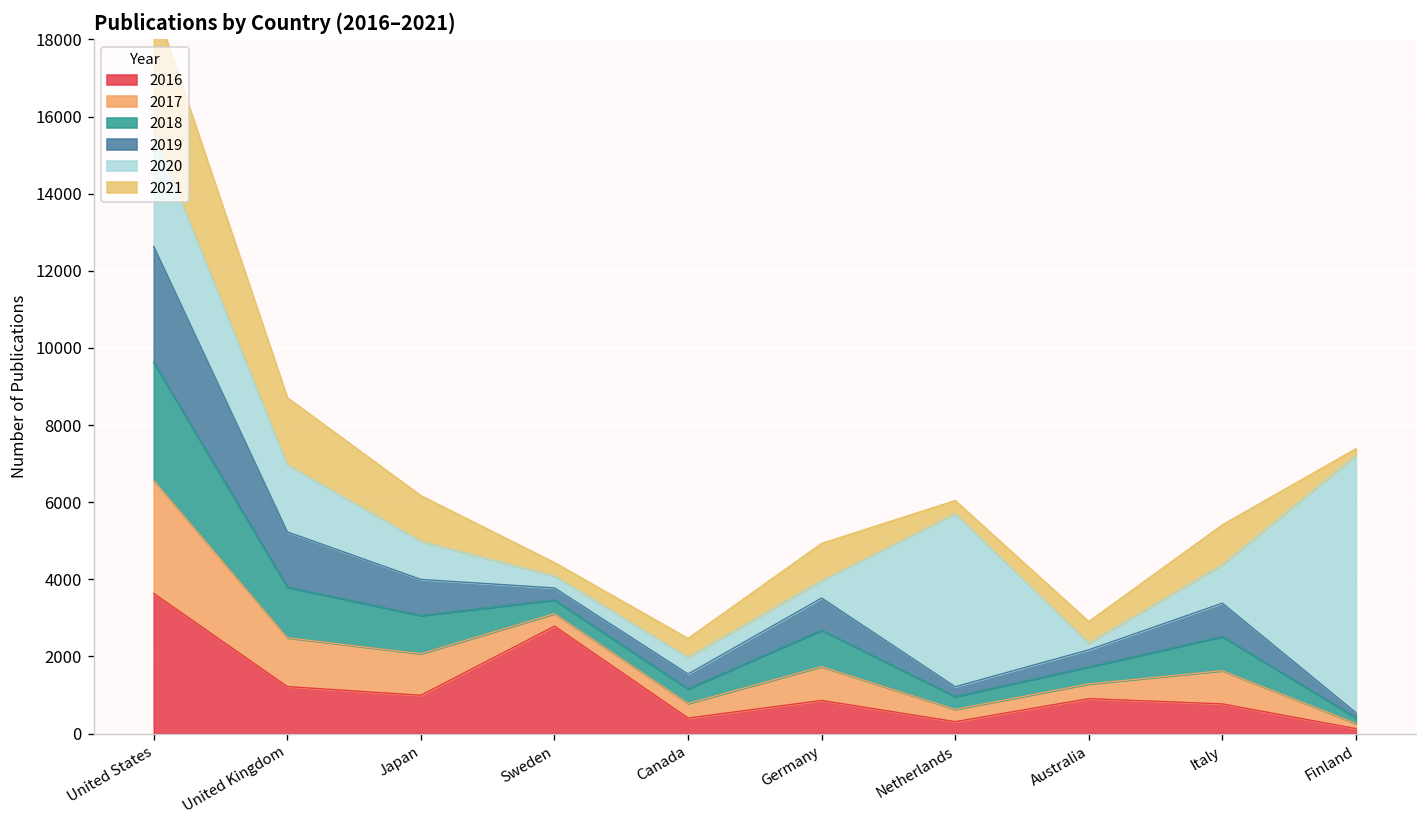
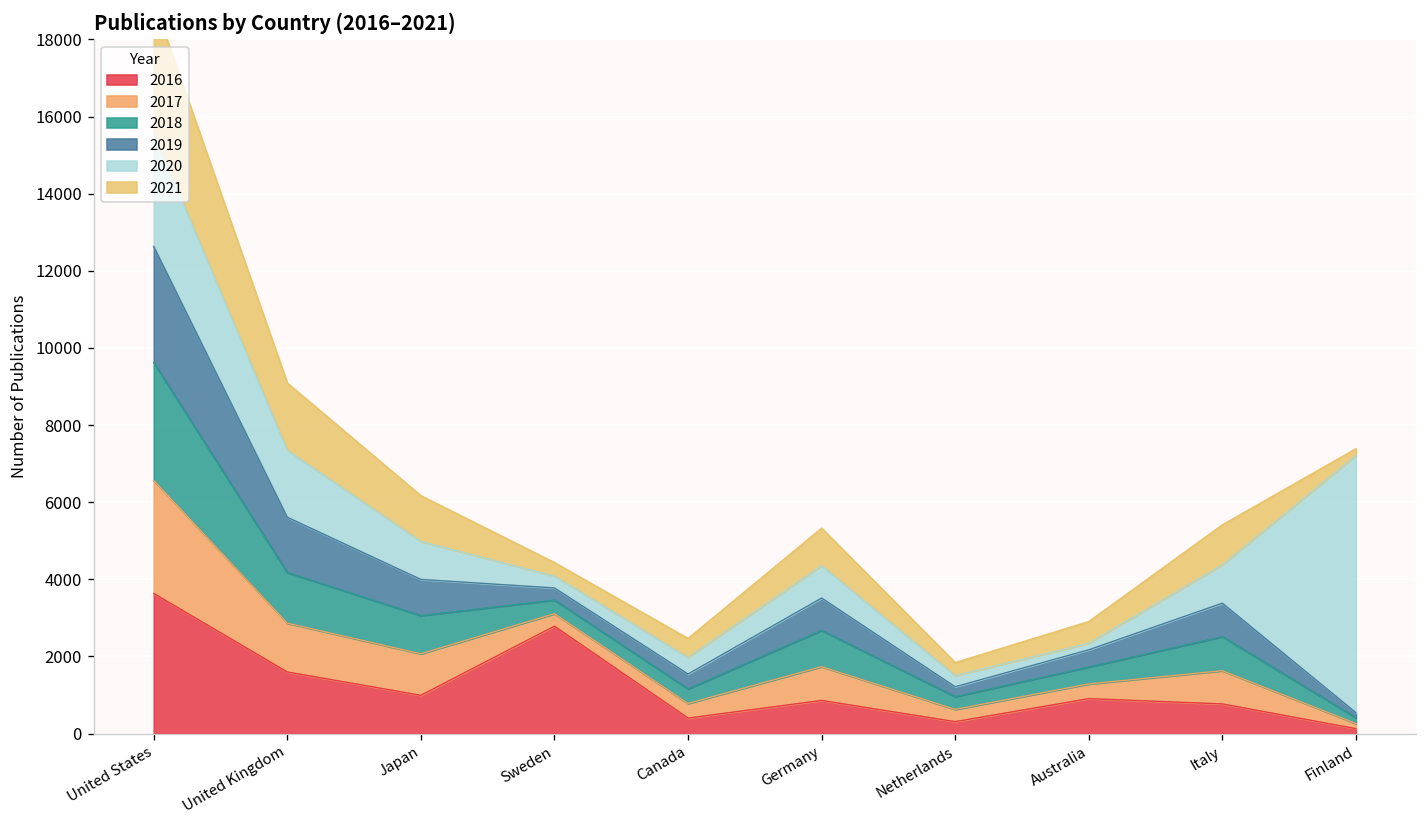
2016, United Kingdom: 1200 -> 1600
2020, Germany: 400 -> 800
2020, Netherlands: 4500 -> 300
